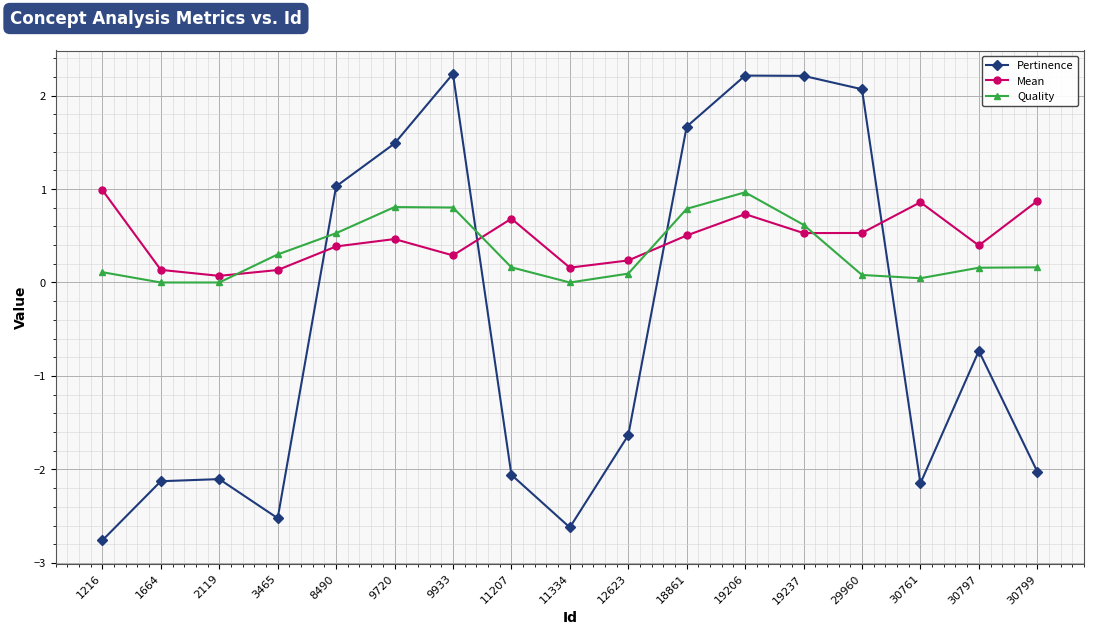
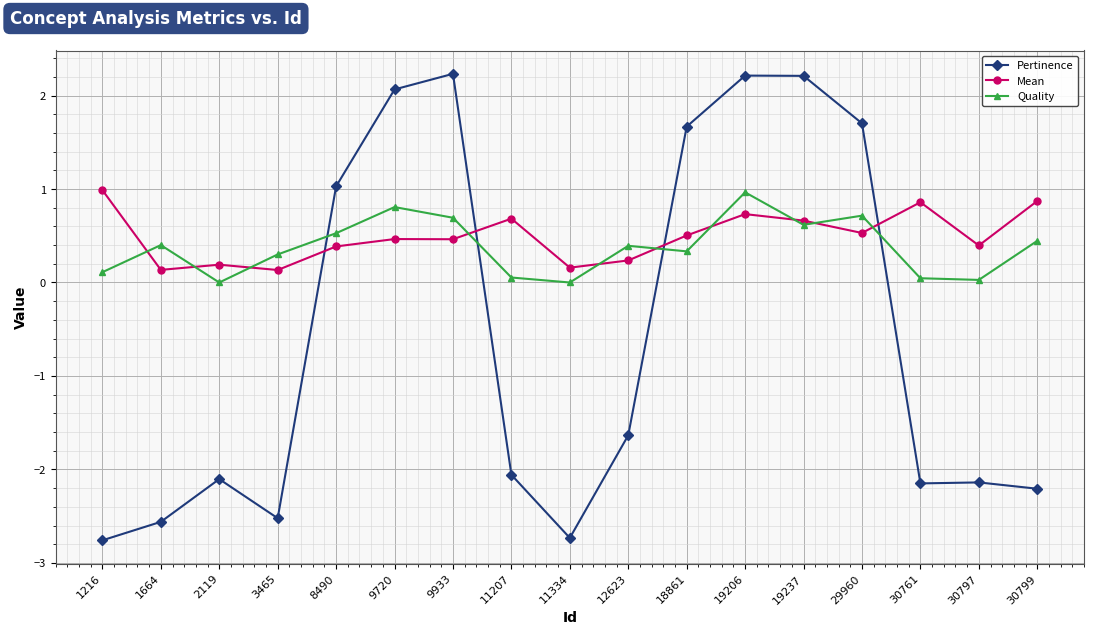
Pertinence, 1664: -2.1 -> -2.6
Quality, 1664: 0.0 -> 0.4
Mean, 2119: 0.1 -> 0.2
Pertinence, 9720: 1.5 -> 2.1
Mean, 9933: 0.3 -> 0.5
Quality, 9933: 0.8 -> 0.7
Quality, 11207: 0.2 -> 0.1
Pertinence, 11334: -2.6 -> -2.7
Quality, 12623: 0.1 -> 0.4
Quality, 18861: 0.8 -> 0.3
Mean, 19237: 0.5 -> 0.7
Pertinence, 29960: 2.1 -> 1.7
Quality, 29960: 0.1 -> 0.7
Pertinence, 30797: -0.7 -> -2.1
Quality, 30797: 0.2 -> 0.0
Pertinence, 30799: -2.0 -> -2.2
Quality, 30799: 0.2 -> 0.4
